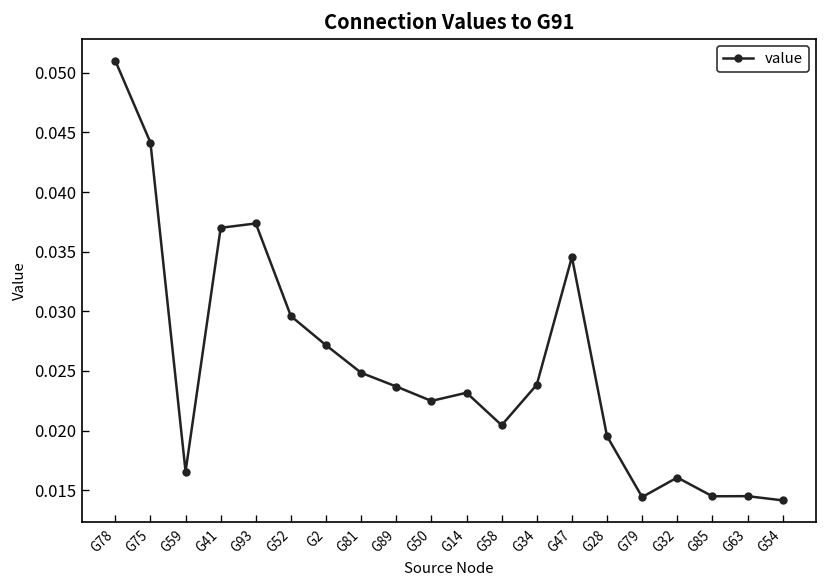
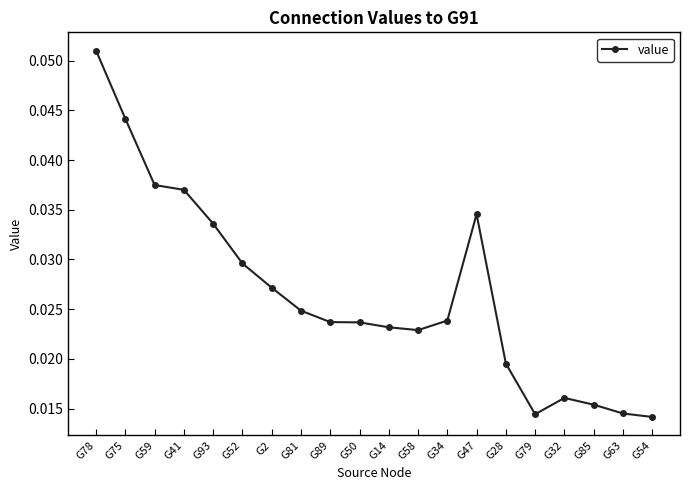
G59: 0.017 -> 0.037
G93: 0.037 -> 0.034
G50: 0.022 -> 0.024
G58: 0.020 -> 0.023
G85: 0.014 -> 0.015
